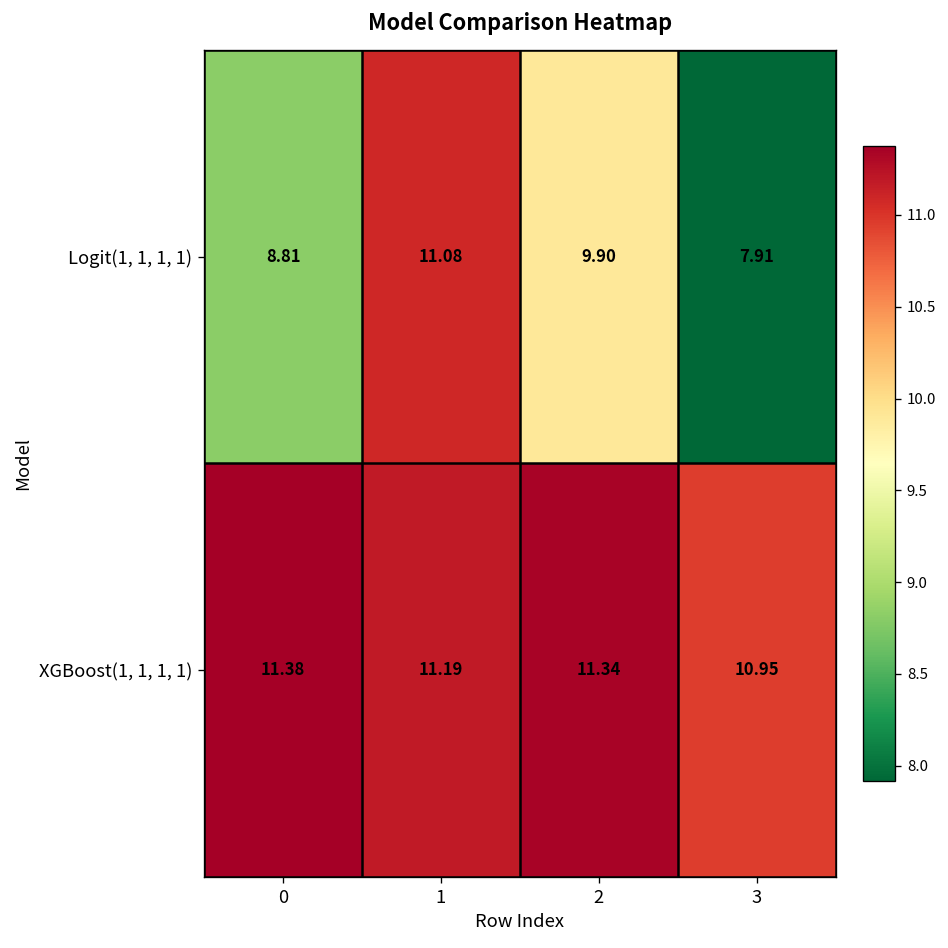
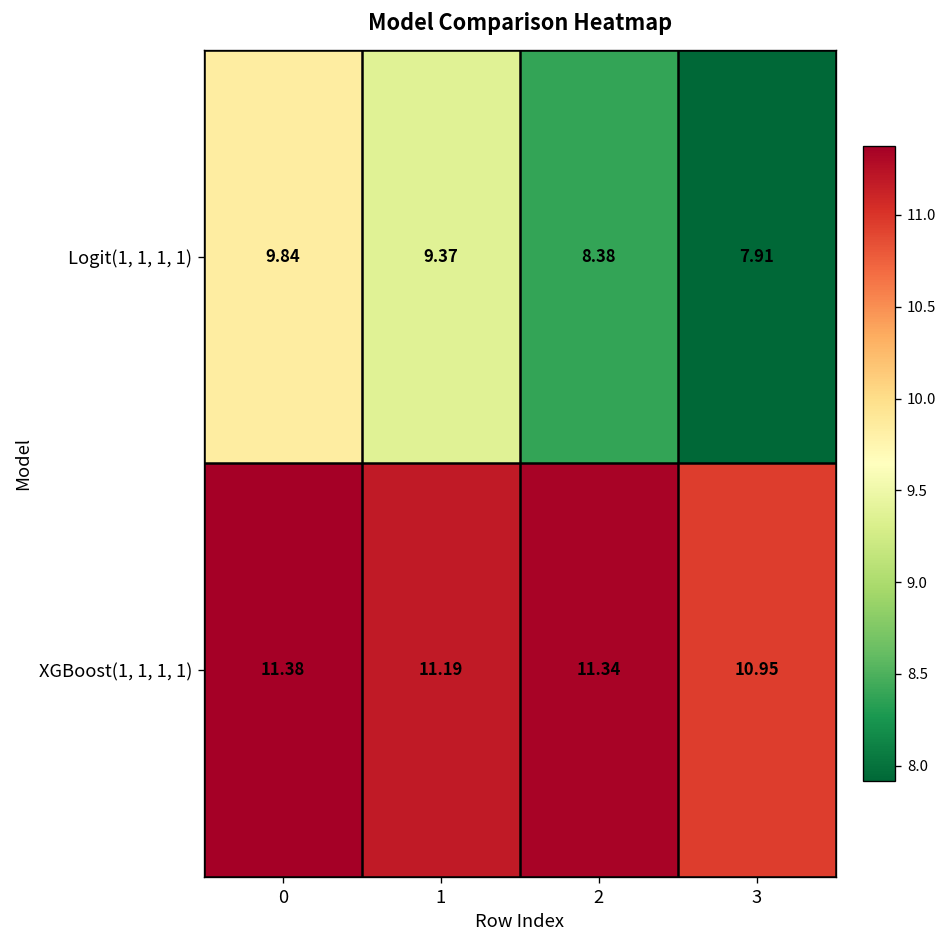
Logit(1, 1, 1, 1), 0: 8.81 -> 9.84
Logit(1, 1, 1, 1), 1: 11.08 -> 9.37
Logit(1, 1, 1, 1), 2: 9.90 -> 8.38
